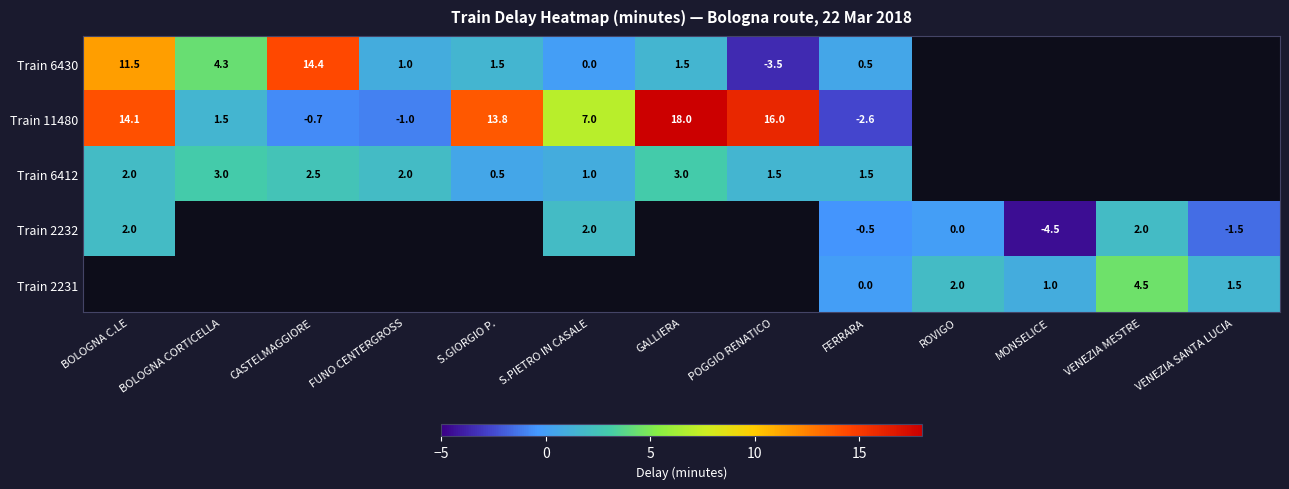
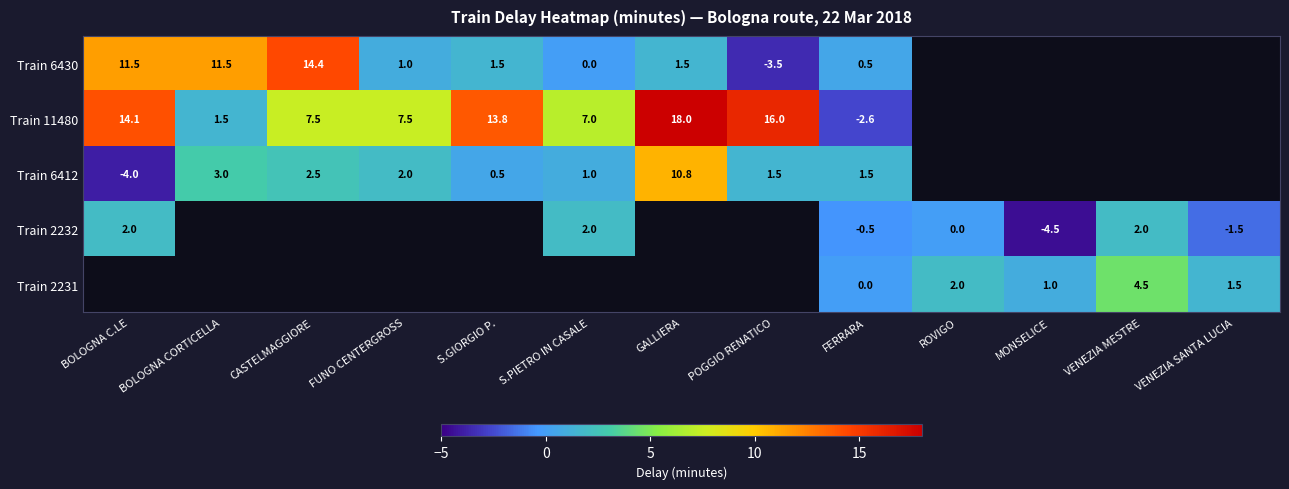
Train 6430, BOLOGNA CORTICELLA: 4.3 -> 11.5
Train 11480, CASTELMAGGIORE: -0.7 -> 7.5
Train 11480, FUNO CENTERGROSS: -1.0 -> 7.5
Train 6412, BOLOGNA C.LE: 2.0 -> -4.0
Train 6412, GALLIERA: 3.0 -> 10.8
